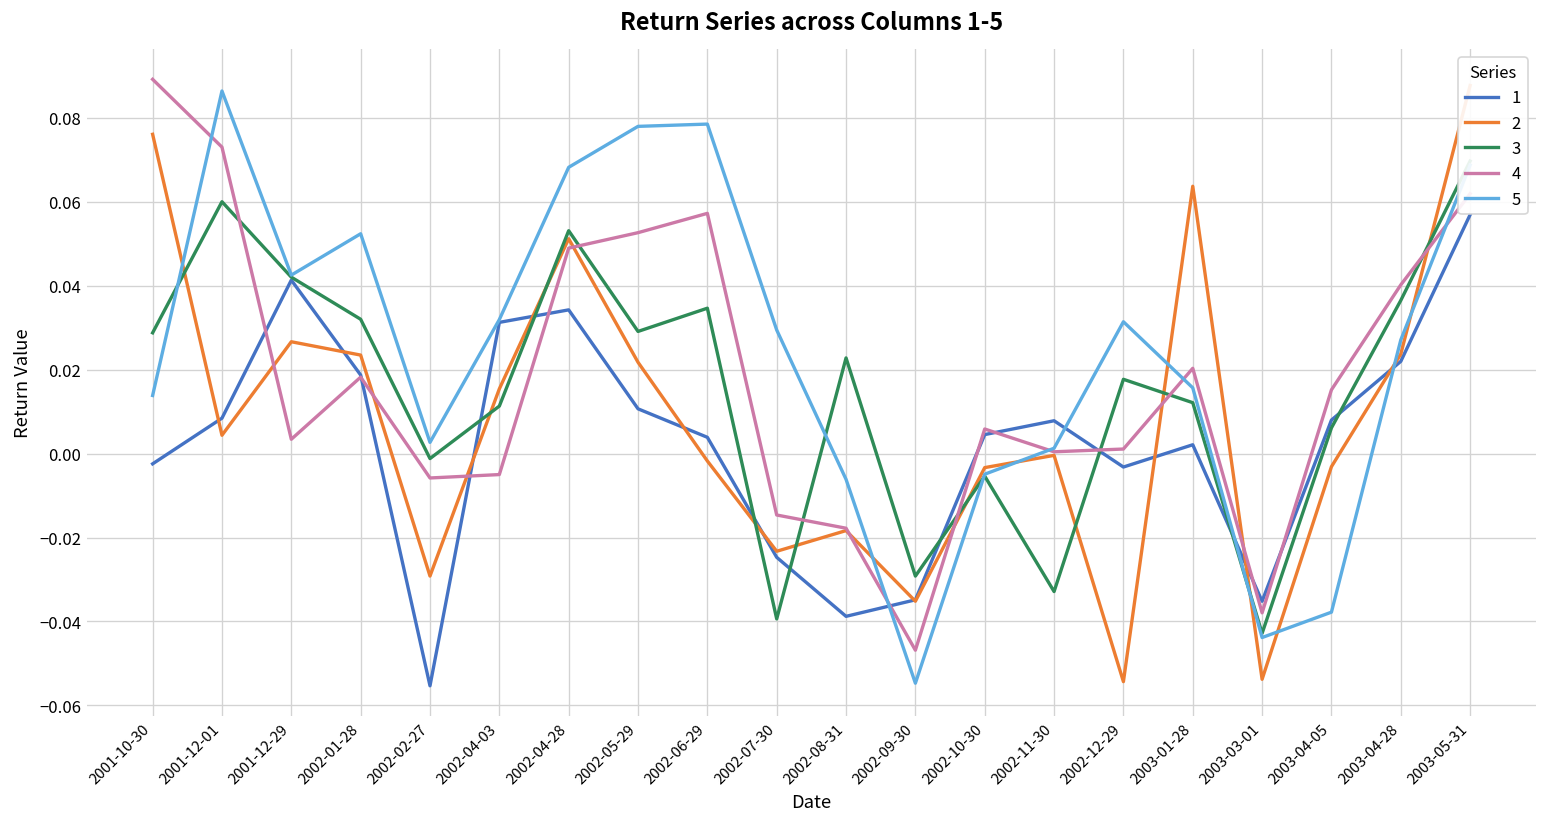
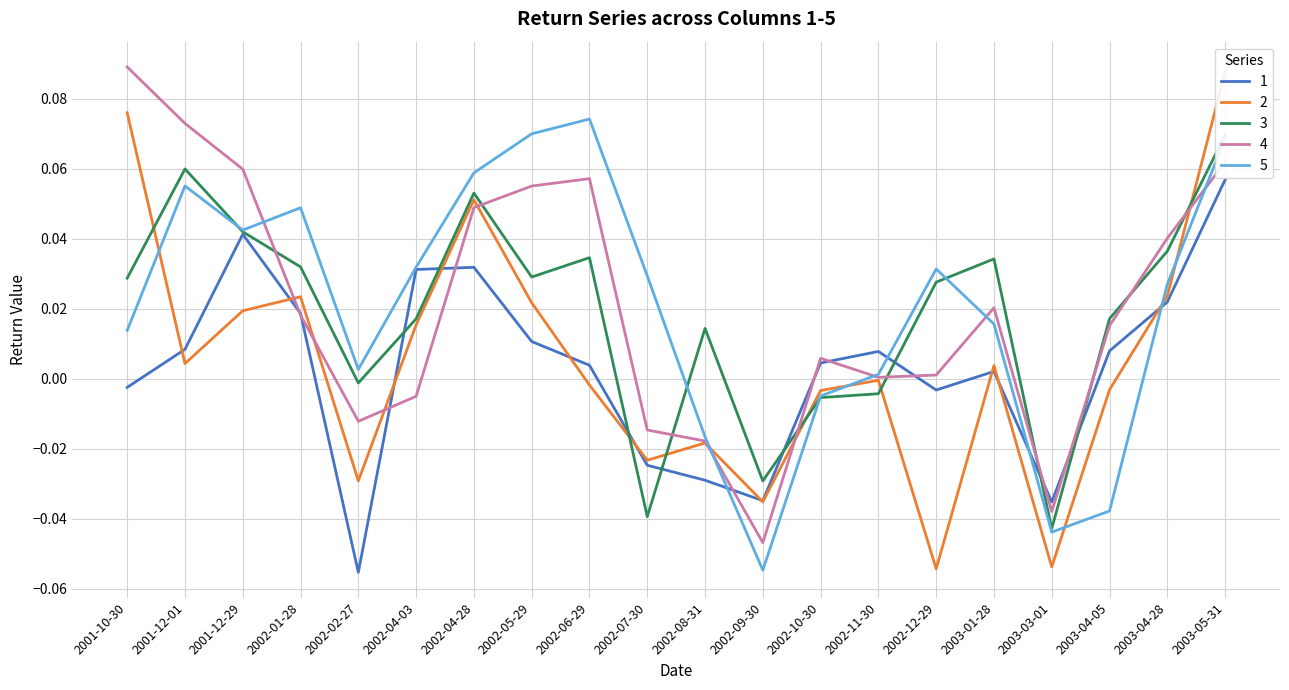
5, 2001-12-01: 0.086 -> 0.055
2, 2001-12-29: 0.027 -> 0.019
4, 2001-12-29: 0.003 -> 0.060
5, 2002-01-28: 0.052 -> 0.049
4, 2002-02-27: -0.006 -> -0.012
3, 2002-04-03: 0.011 -> 0.017
1, 2002-04-28: 0.034 -> 0.032
5, 2002-04-28: 0.068 -> 0.059
4, 2002-05-29: 0.053 -> 0.055
5, 2002-05-29: 0.078 -> 0.070
5, 2002-06-29: 0.078 -> 0.074
1, 2002-08-31: -0.039 -> -0.029
3, 2002-08-31: 0.023 -> 0.014
5, 2002-08-31: -0.006 -> -0.017
3, 2002-11-30: -0.033 -> -0.004
3, 2002-12-29: 0.018 -> 0.028
2, 2003-01-28: 0.064 -> 0.004
3, 2003-01-28: 0.012 -> 0.034
3, 2003-04-05: 0.006 -> 0.017
